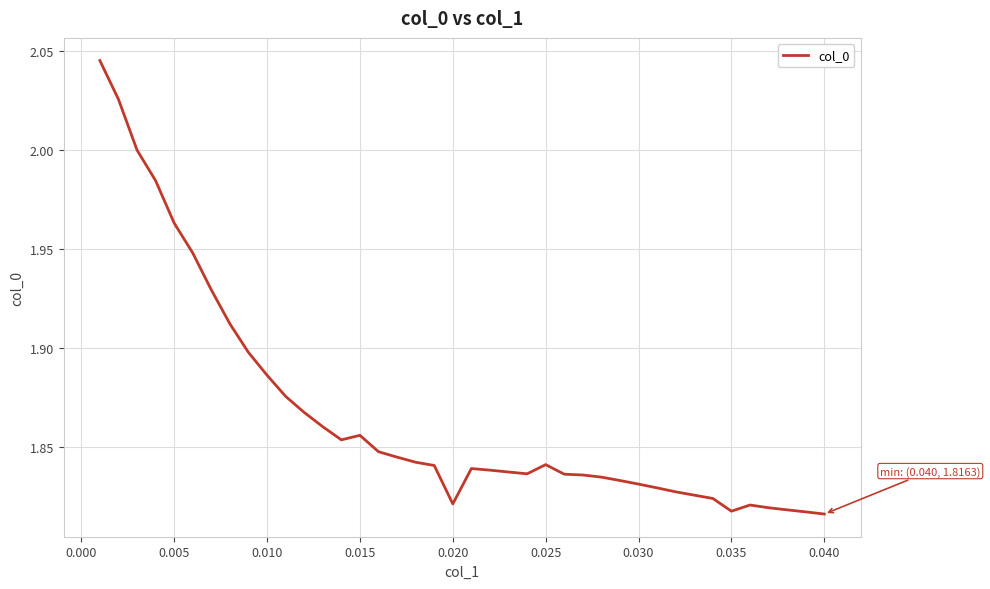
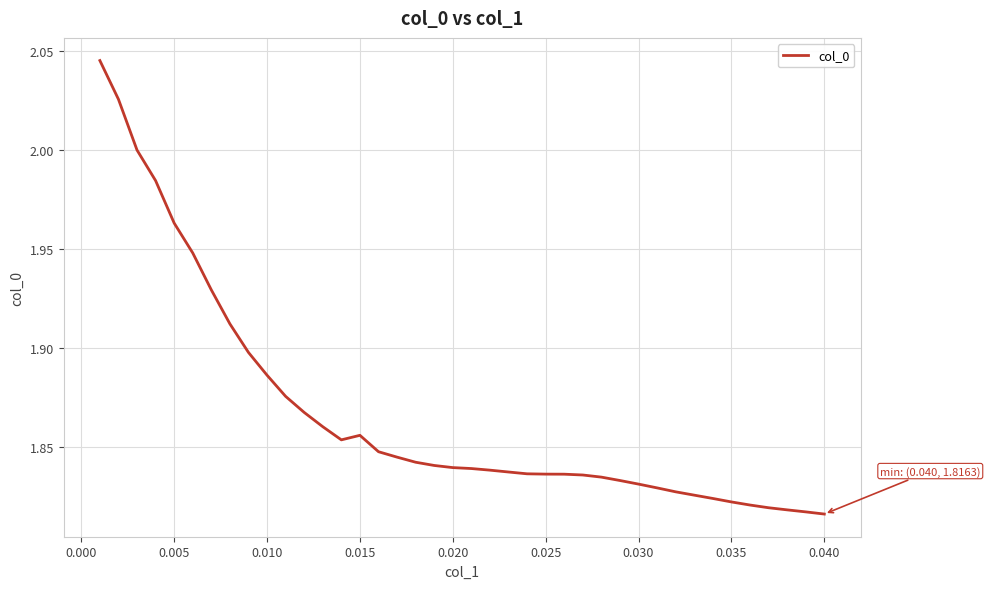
0.020: 1.821 -> 1.840
0.025: 1.841 -> 1.836
0.035: 1.818 -> 1.822
